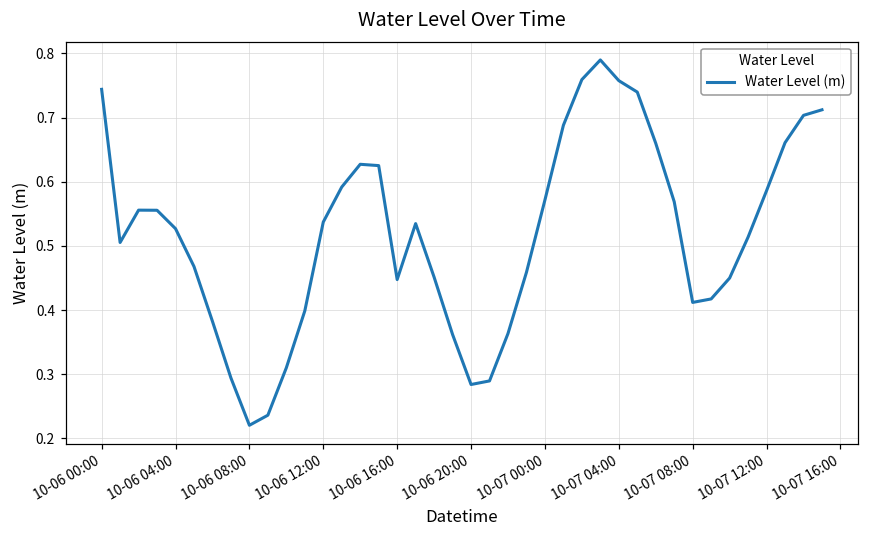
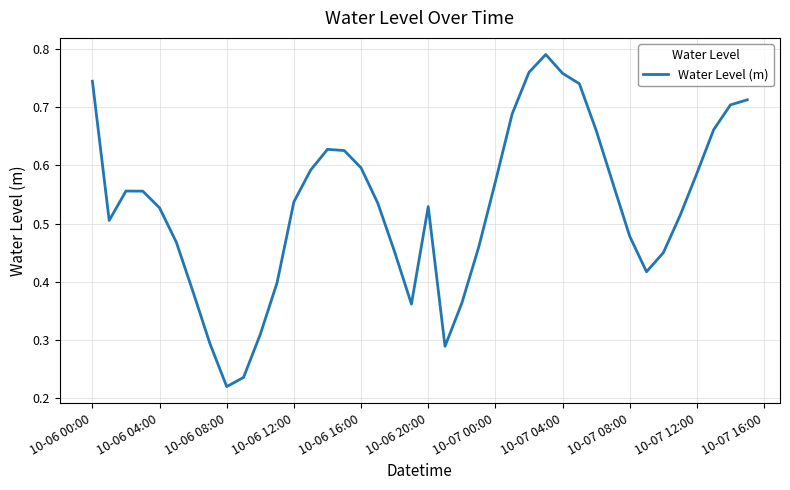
10-06 16:00: 0.45 -> 0.60
10-06 20:00: 0.28 -> 0.53
10-07 08:00: 0.41 -> 0.48
